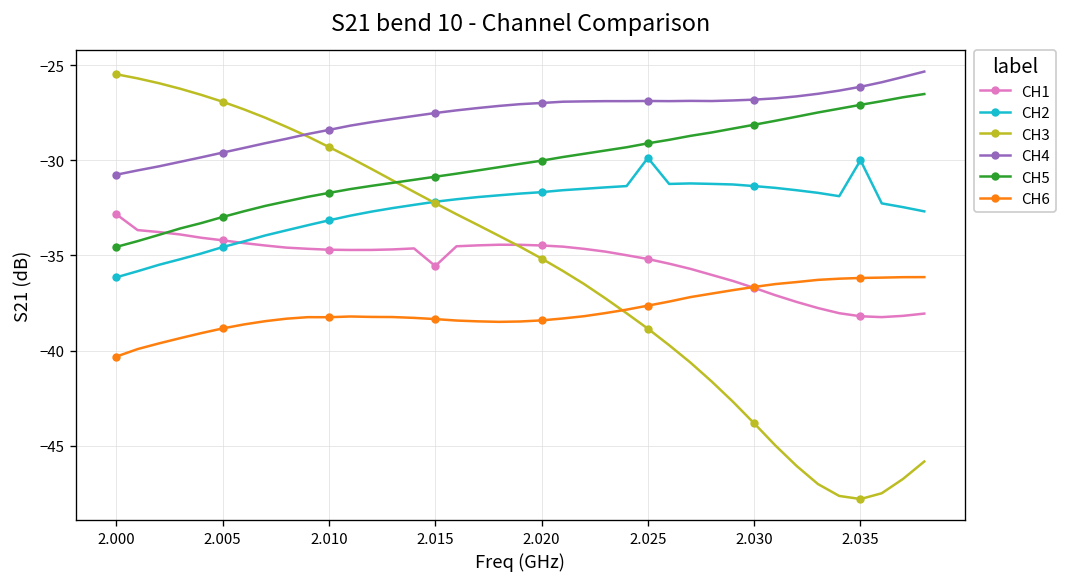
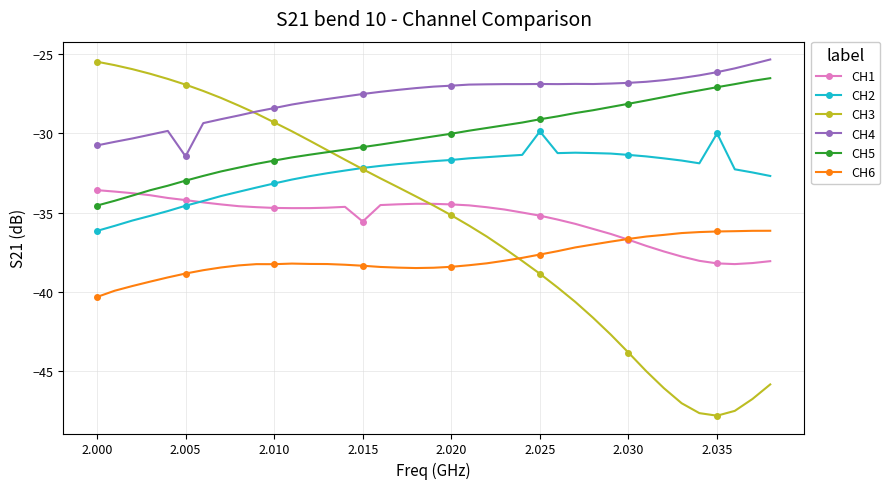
CH1, 2.000: -32.8 -> -33.6
CH4, 2.005: -29.6 -> -31.4
